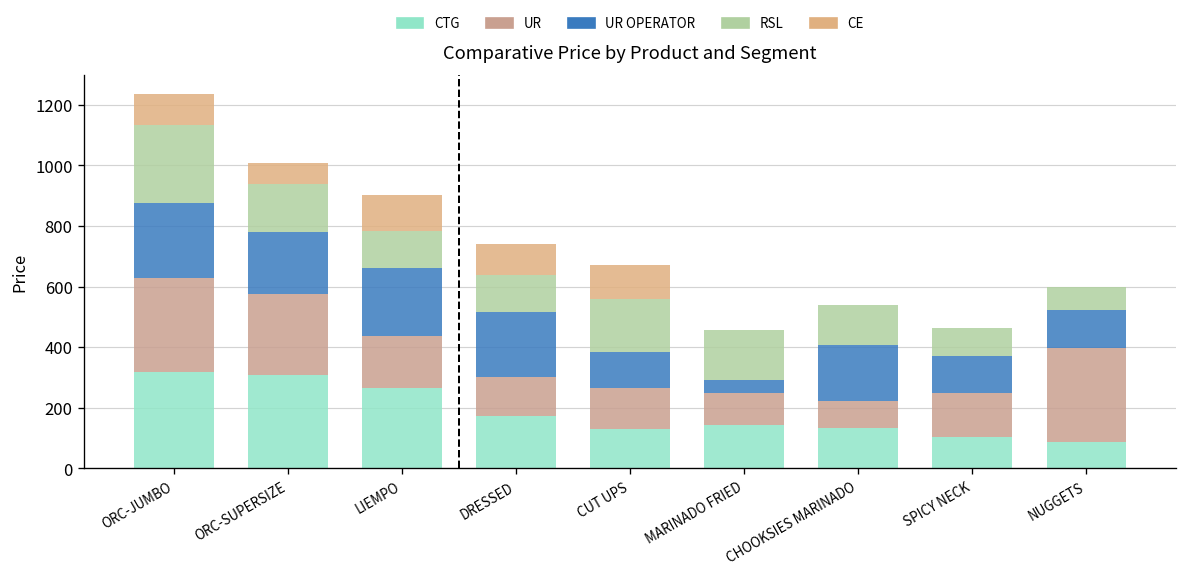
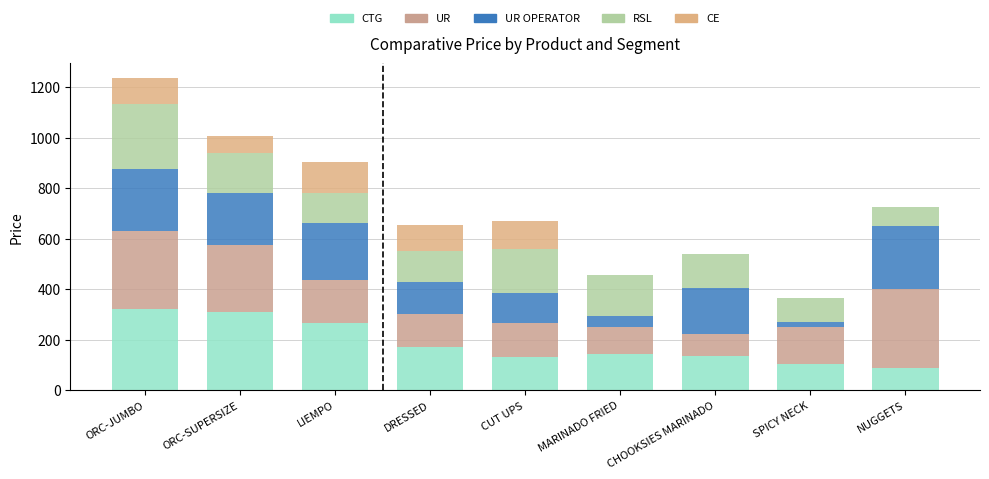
UR OPERATOR, DRESSED: 210 -> 130
UR OPERATOR, SPICY NECK: 120 -> 20
UR OPERATOR, NUGGETS: 130 -> 250
